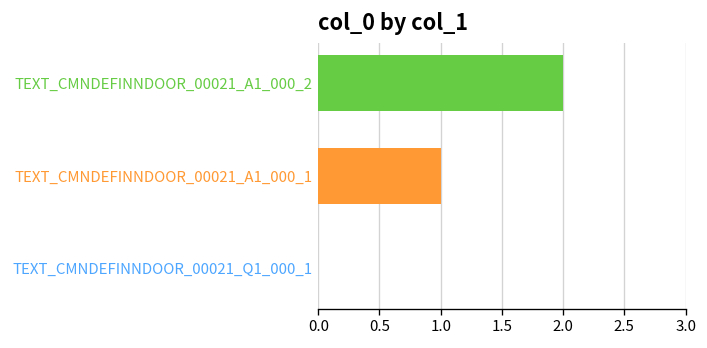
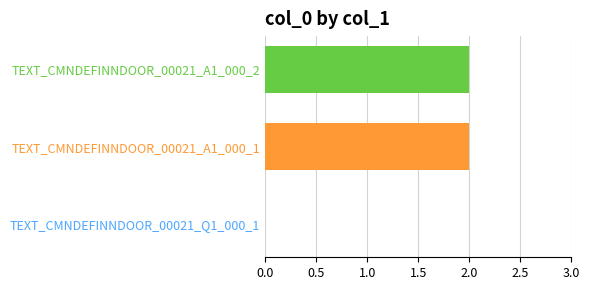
TEXT_CMNDEFINNDOOR_00021_A1_000_1: 1 -> 2
